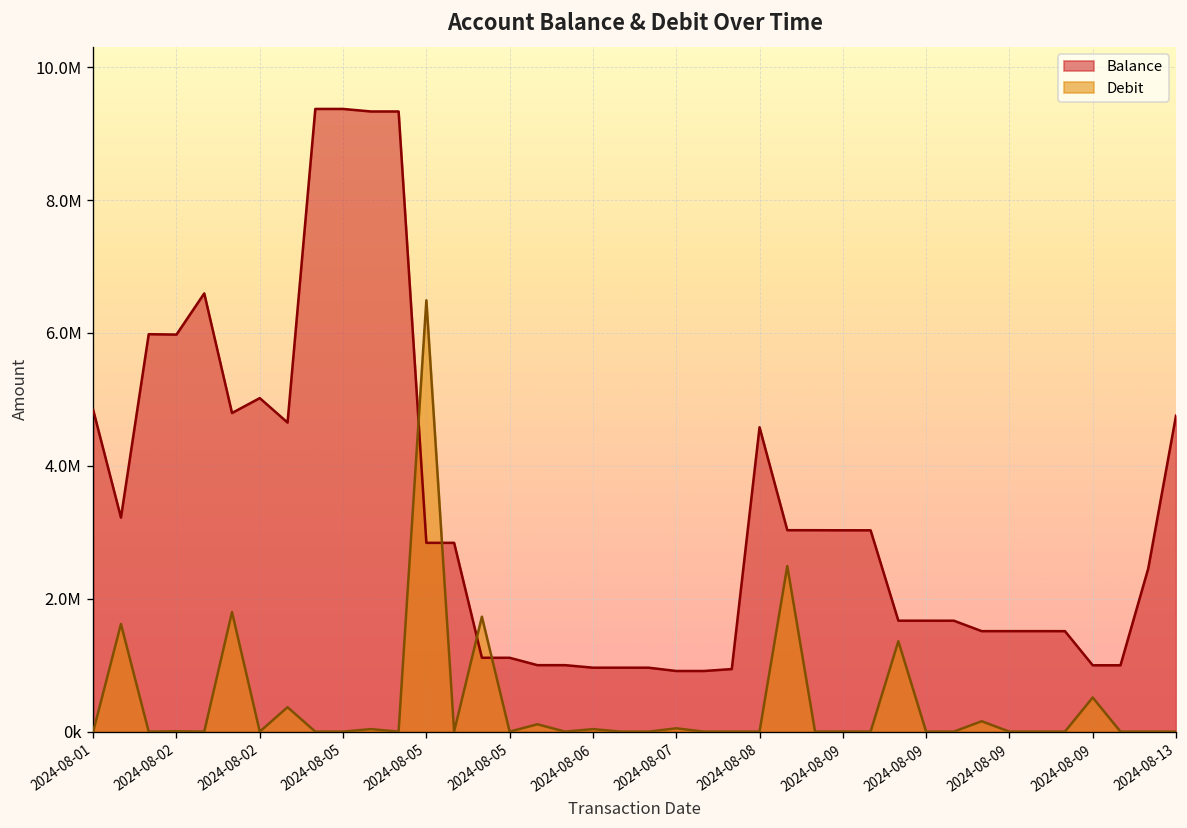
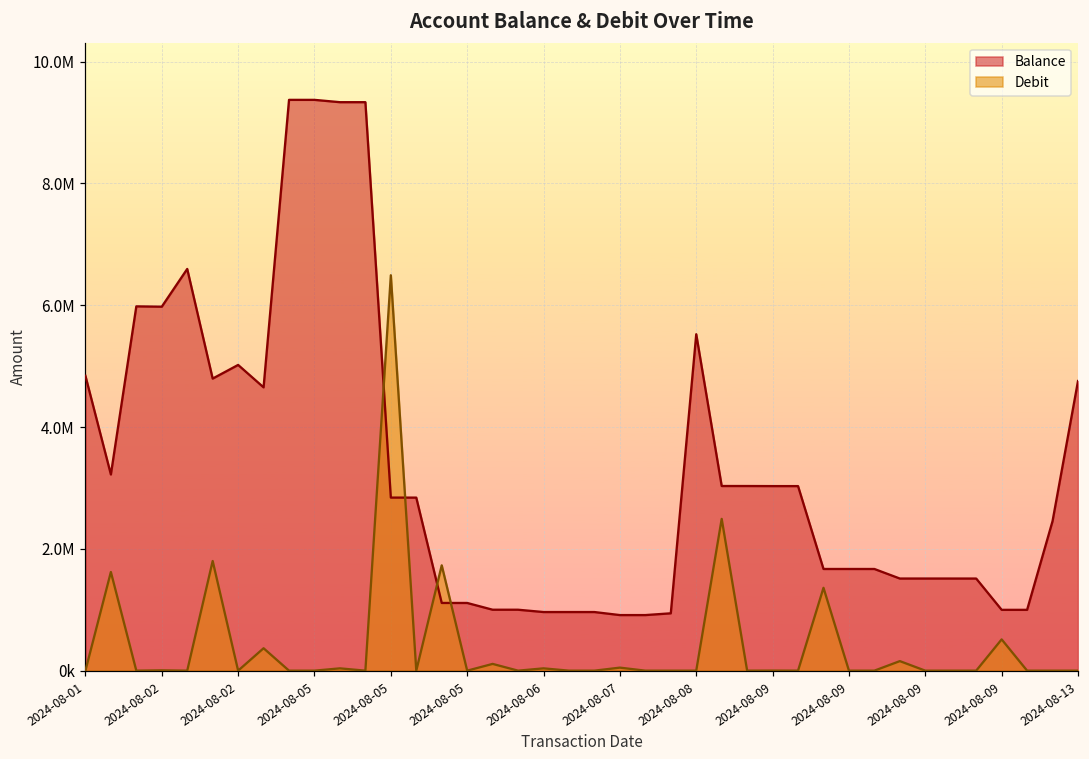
Balance, 2024-08-08: 4600000 -> 5500000
